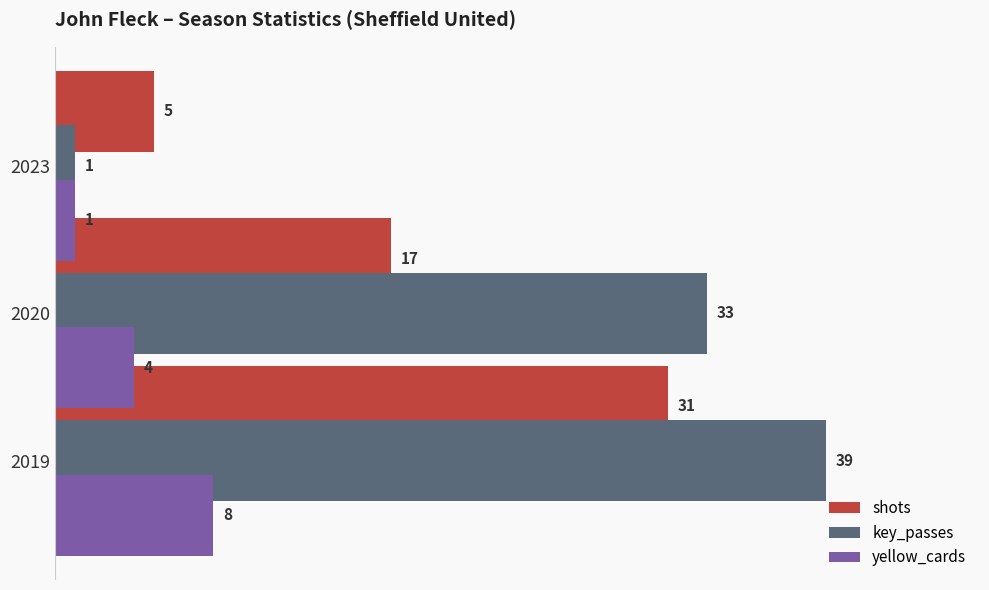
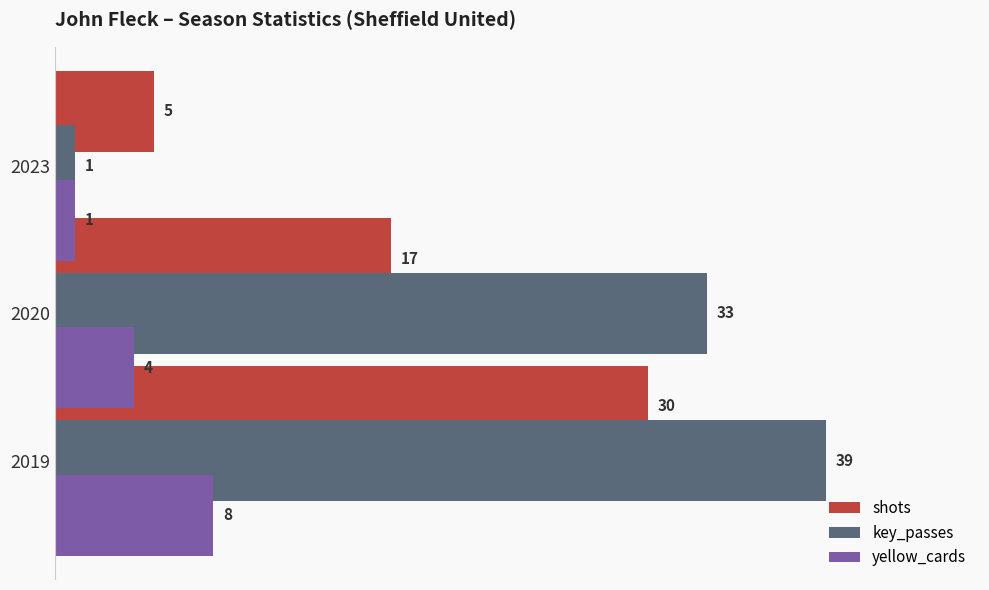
shots, 2019: 31 -> 30
